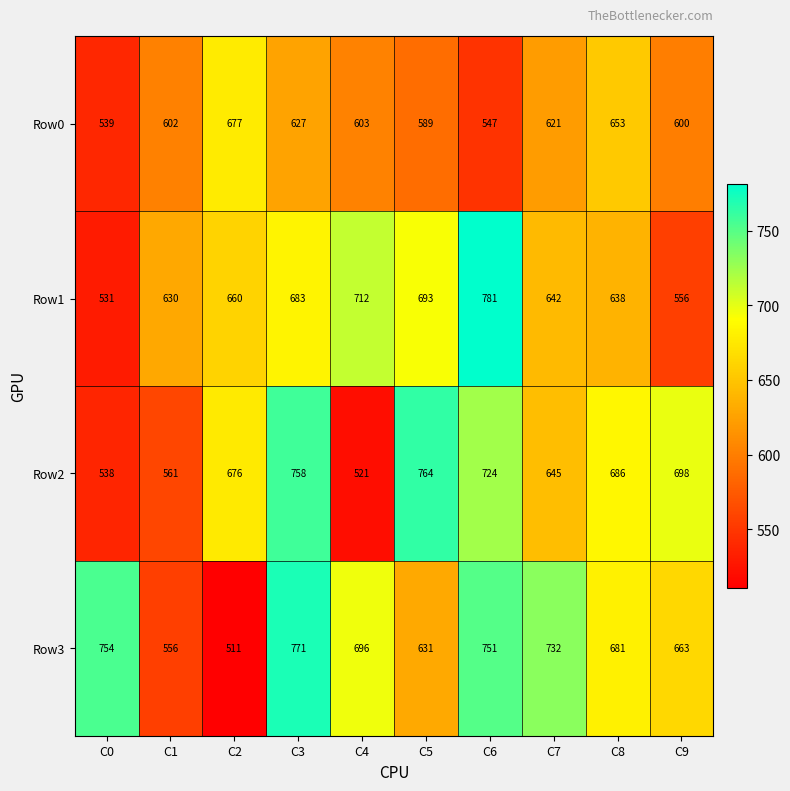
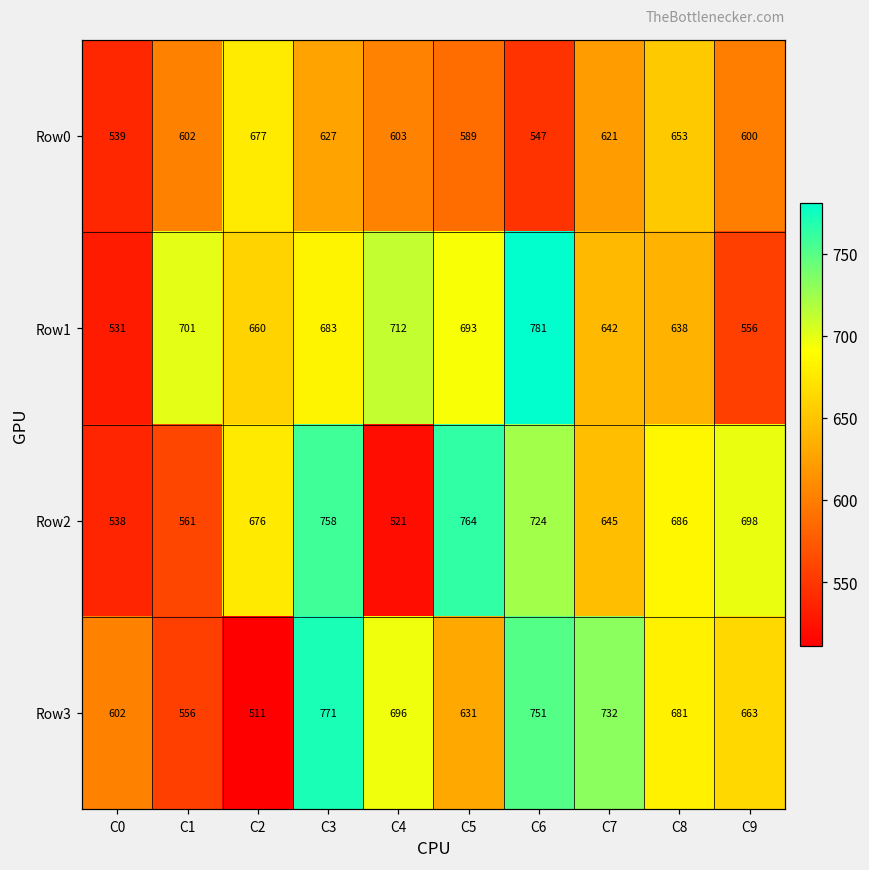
Row1, C1: 630 -> 701
Row3, C0: 754 -> 602
